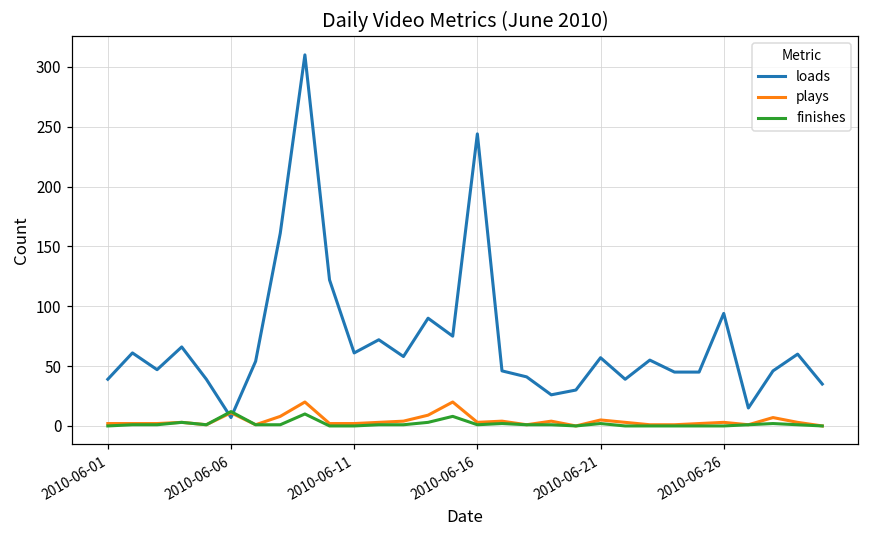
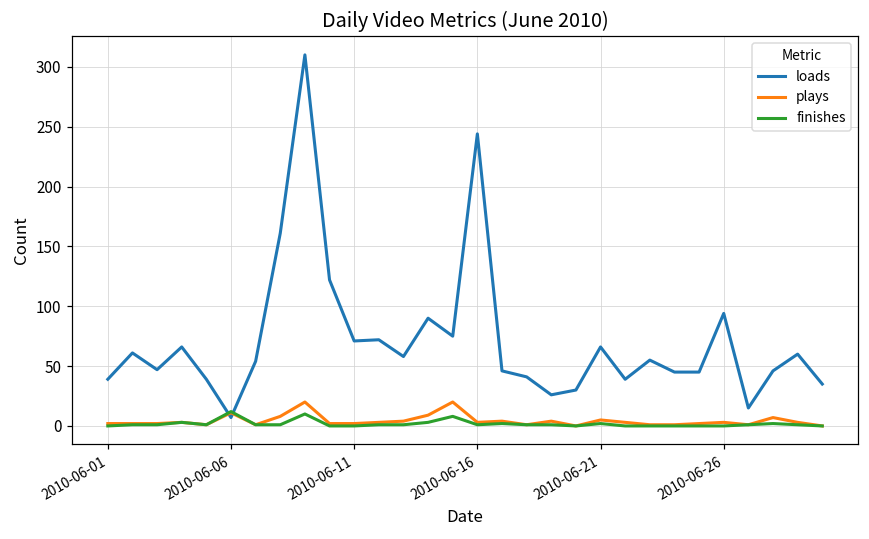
loads, 2010-06-11: 61 -> 71
loads, 2010-06-21: 57 -> 66
